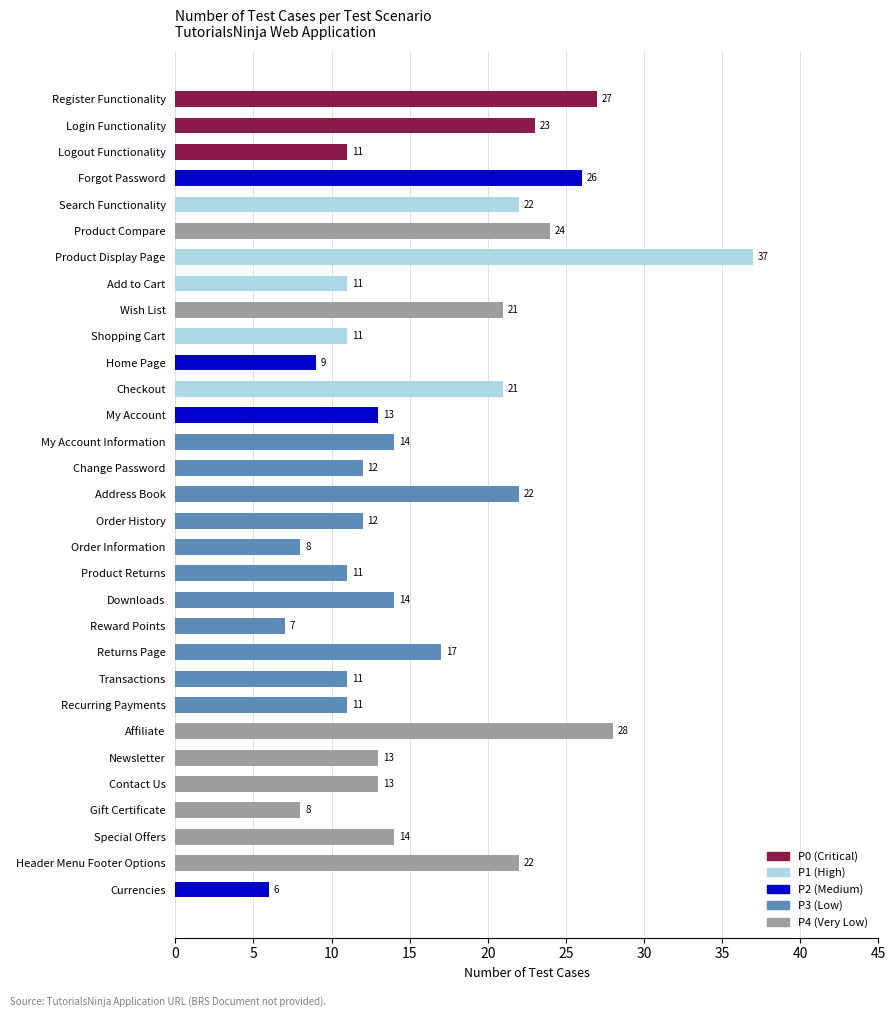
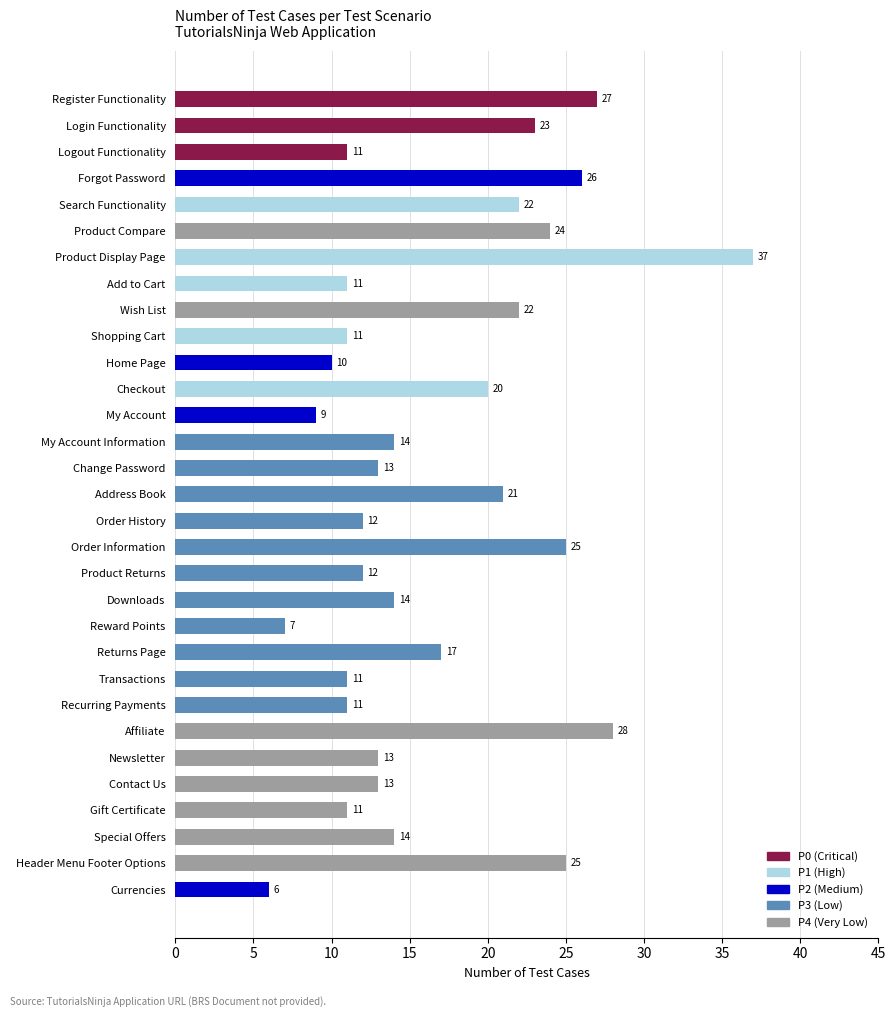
Wish List: 21 -> 22
Home Page: 9 -> 10
Checkout: 21 -> 20
My Account: 13 -> 9
Change Password: 12 -> 13
Address Book: 22 -> 21
Order Information: 8 -> 25
Product Returns: 11 -> 12
Gift Certificate: 8 -> 11
Header Menu Footer Options: 22 -> 25
